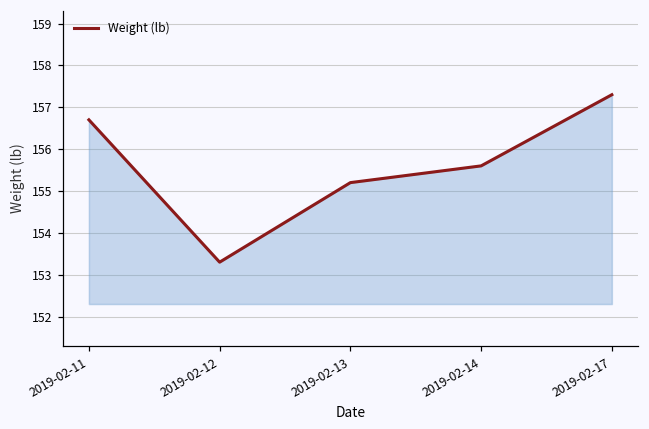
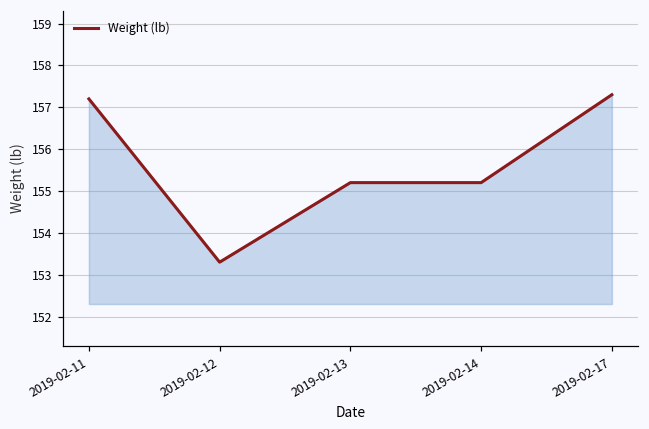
2019-02-11: 156.7 -> 157.2
2019-02-14: 155.6 -> 155.2
